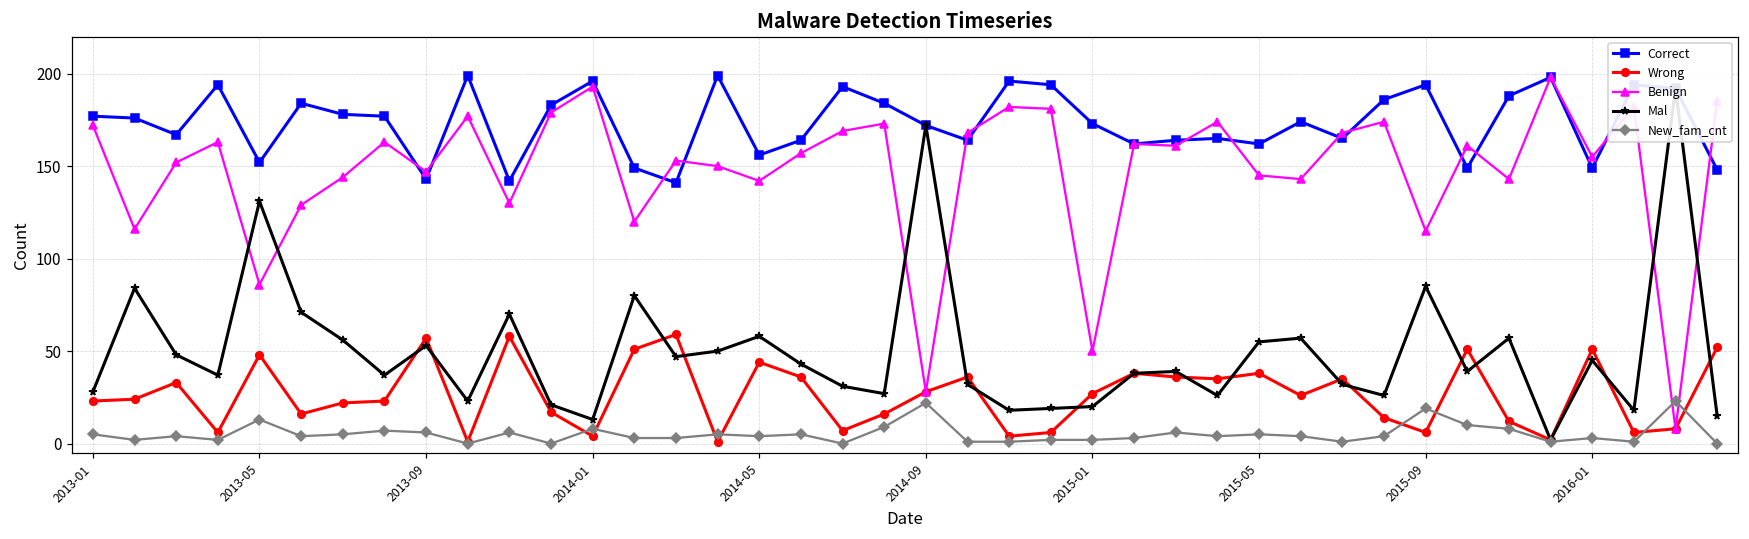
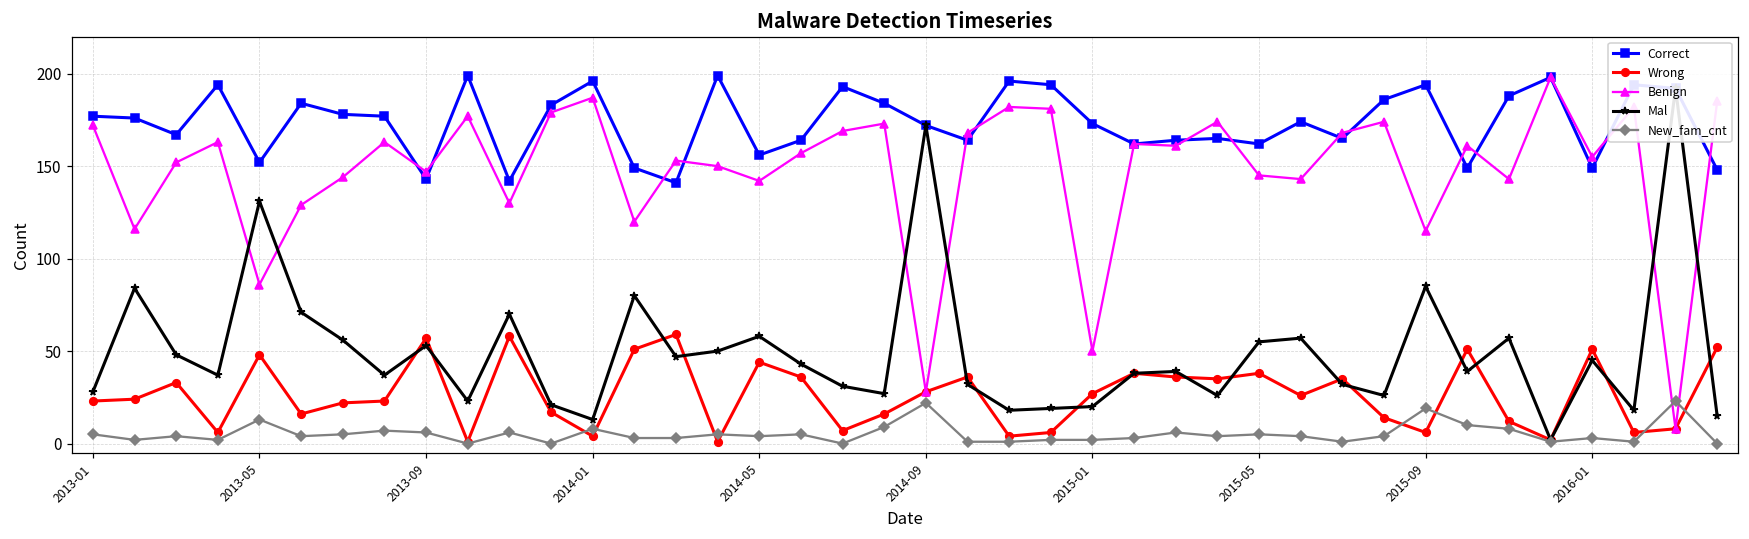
Benign, 2014-01: 193 -> 187
